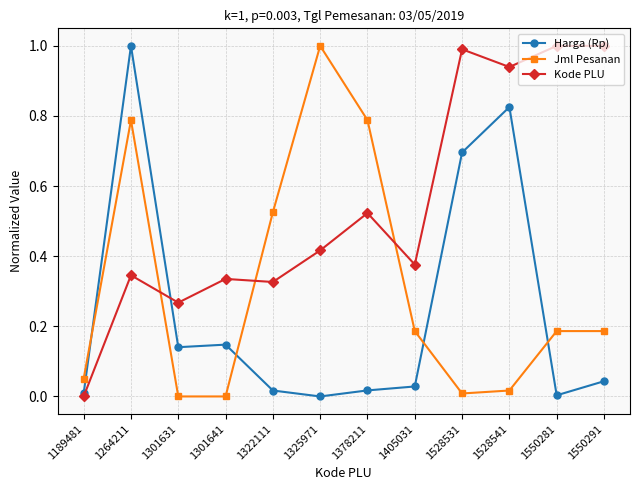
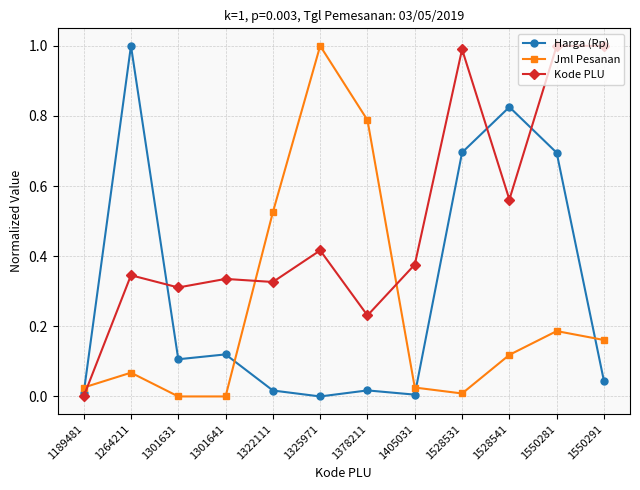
Jml Pesanan, 1189481: 0.05 -> 0.03
Jml Pesanan, 1264211: 0.79 -> 0.07
Harga (Rp), 1301631: 0.14 -> 0.11
Kode PLU, 1301631: 0.27 -> 0.31
Harga (Rp), 1301641: 0.15 -> 0.12
Kode PLU, 1378211: 0.52 -> 0.23
Harga (Rp), 1405031: 0.03 -> 0.01
Jml Pesanan, 1405031: 0.19 -> 0.03
Jml Pesanan, 1528541: 0.02 -> 0.12
Kode PLU, 1528541: 0.94 -> 0.56
Harga (Rp), 1550281: 0.00 -> 0.70
Jml Pesanan, 1550291: 0.19 -> 0.16
